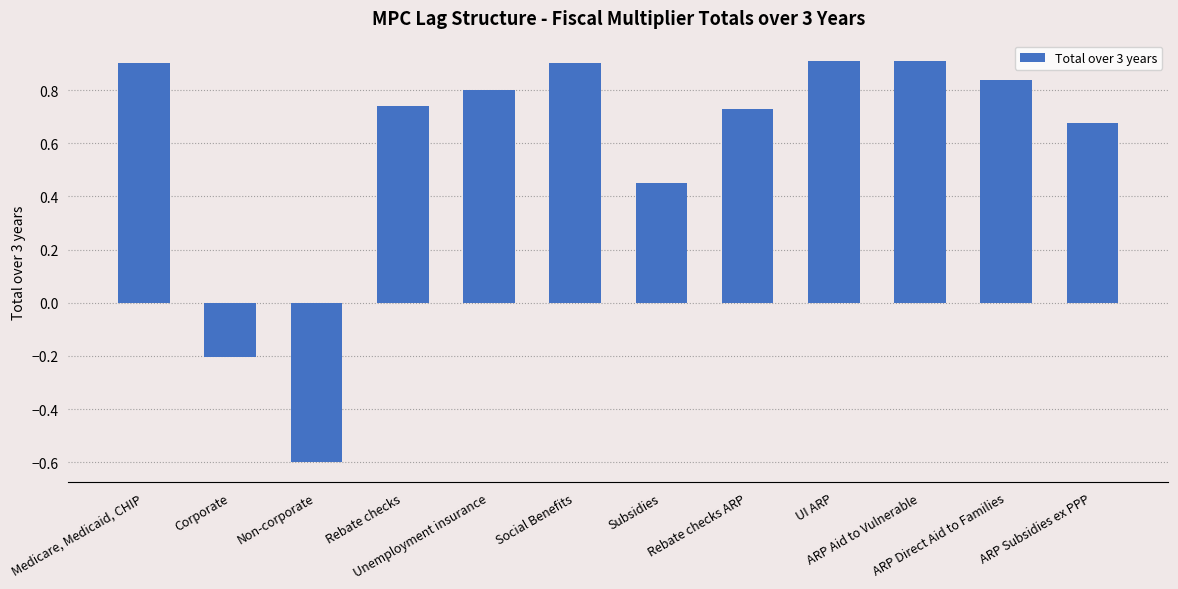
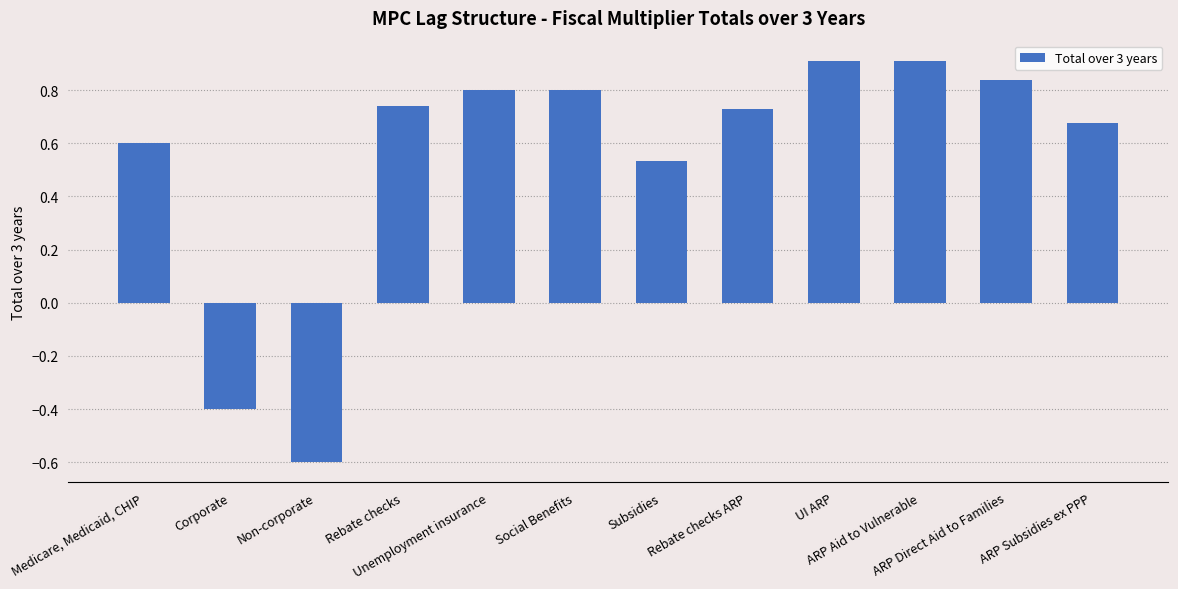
Medicare, Medicaid, CHIP: 0.9 -> 0.6
Corporate: -0.20 -> -0.40
Social Benefits: 0.9 -> 0.8
Subsidies: 0.45 -> 0.53
